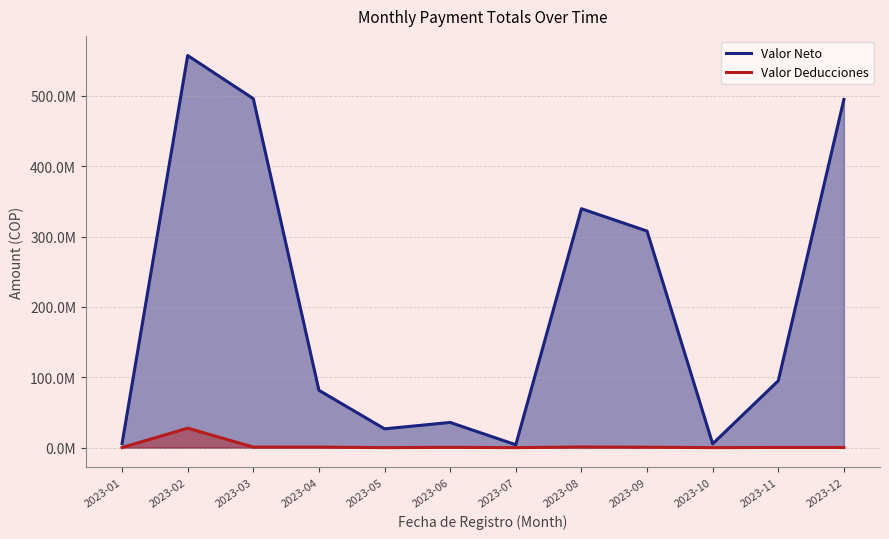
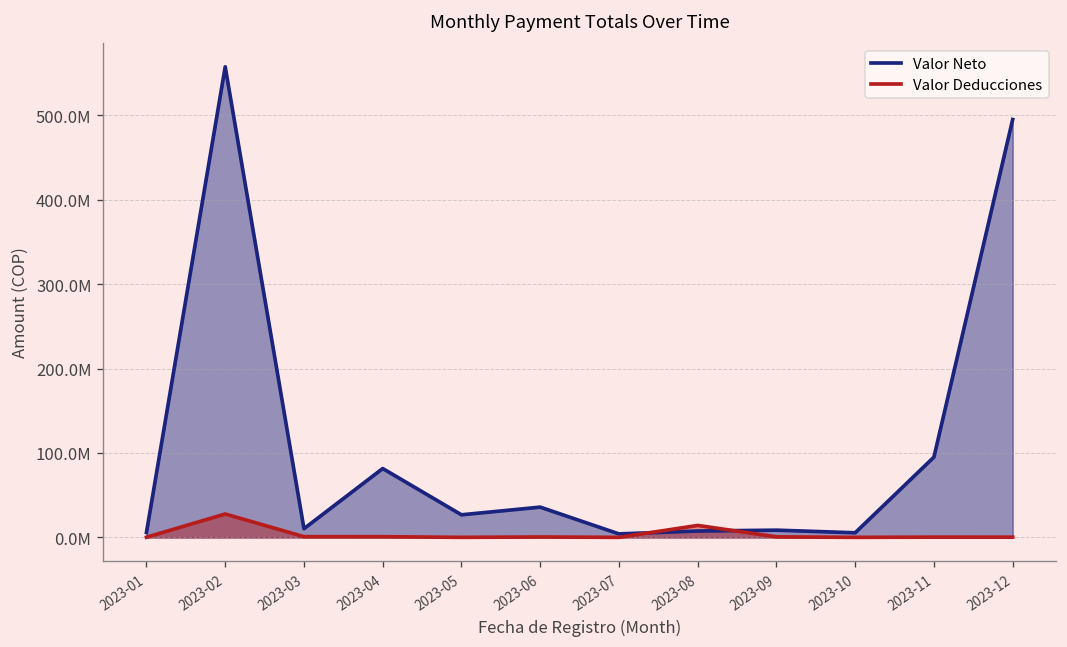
Valor Neto, 2023-03: 500000000 -> 10000000
Valor Neto, 2023-08: 340000000 -> 10000000
Valor Deducciones, 2023-08: 0 -> 10000000
Valor Neto, 2023-09: 310000000 -> 10000000
